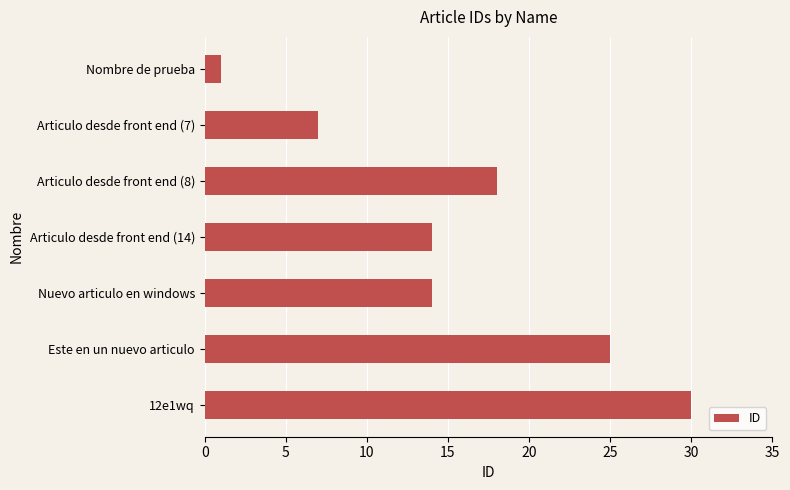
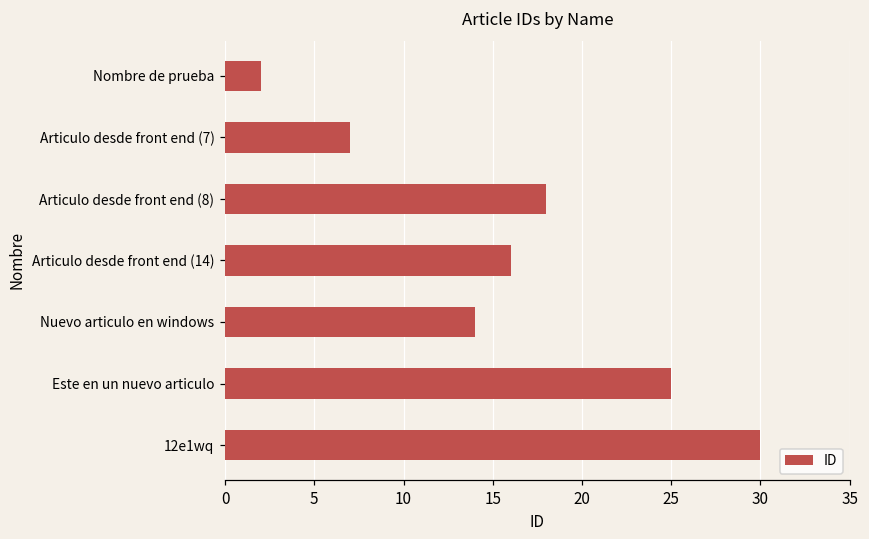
Nombre de prueba: 1 -> 2
Articulo desde front end (14): 14 -> 16
